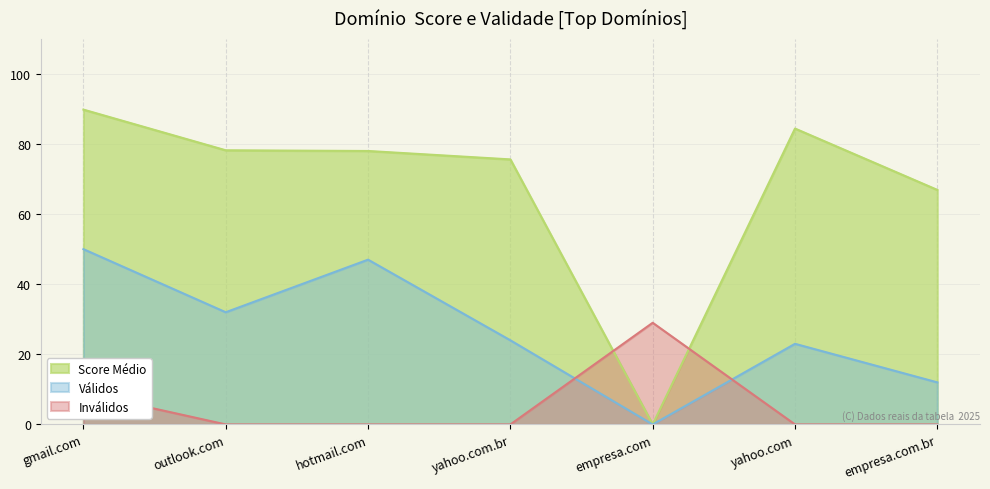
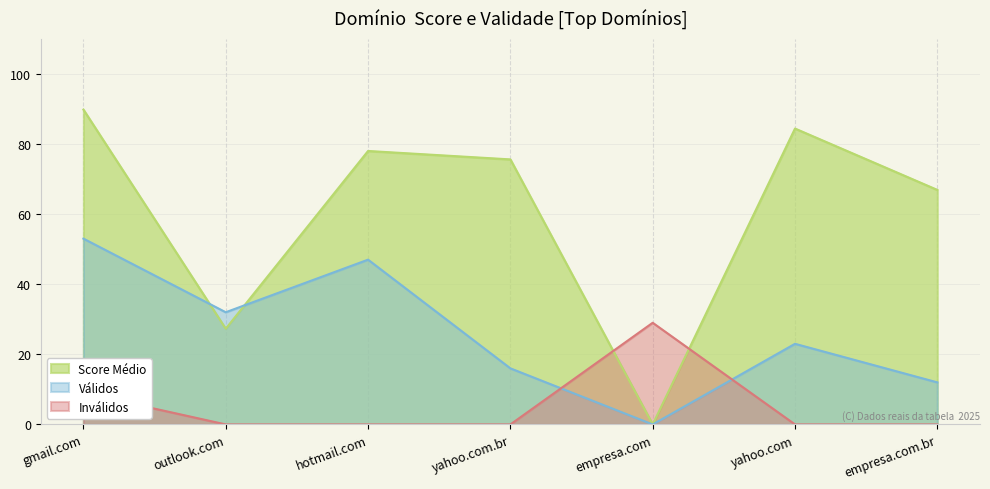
Válidos, gmail.com: 50 -> 53
Score Médio, outlook.com: 78 -> 27
Válidos, yahoo.com.br: 24 -> 16
